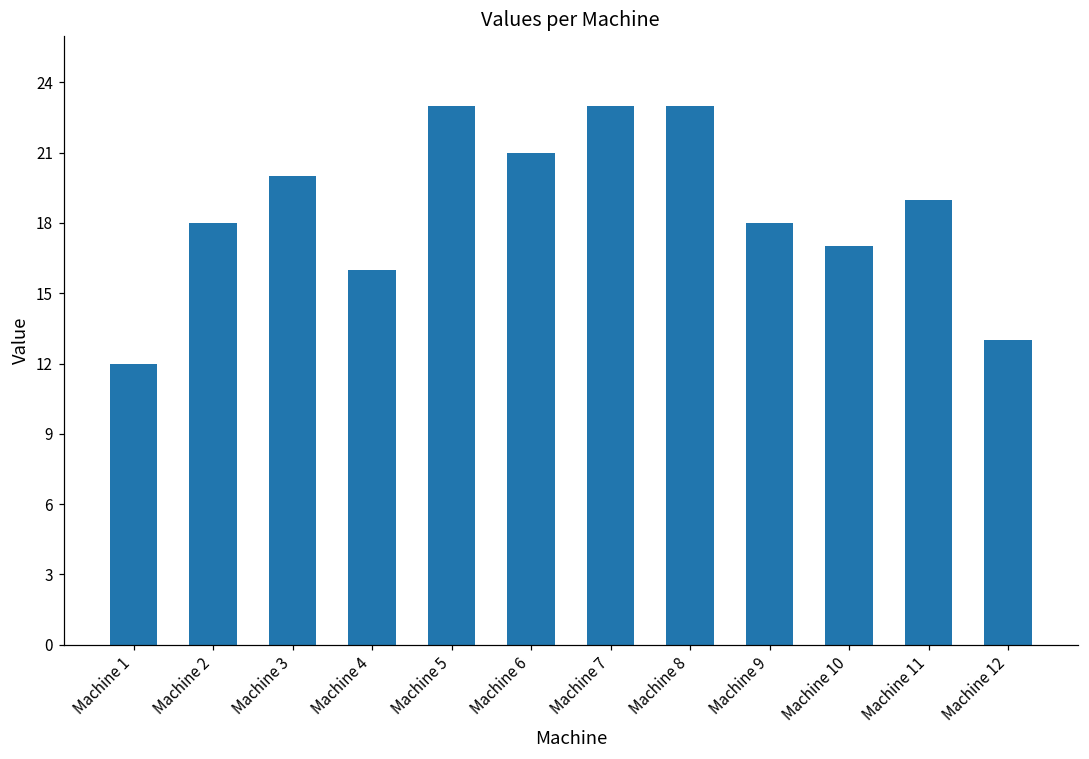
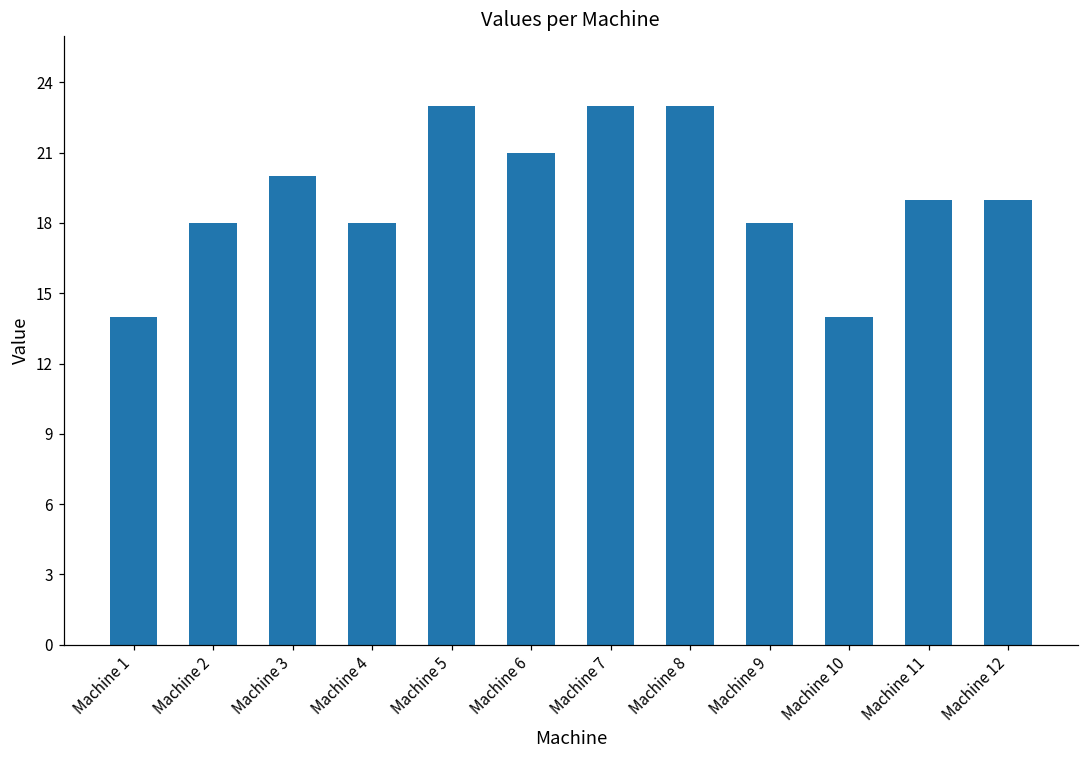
Machine 1: 12 -> 14
Machine 4: 16 -> 18
Machine 10: 17 -> 14
Machine 12: 13 -> 19
